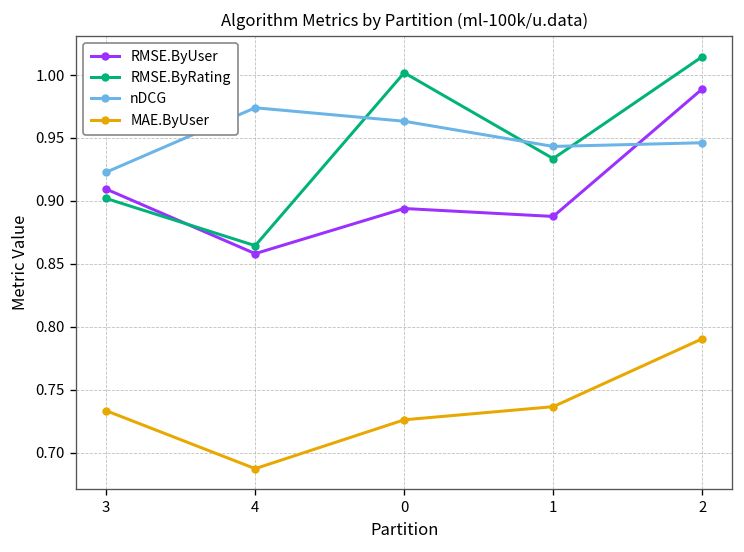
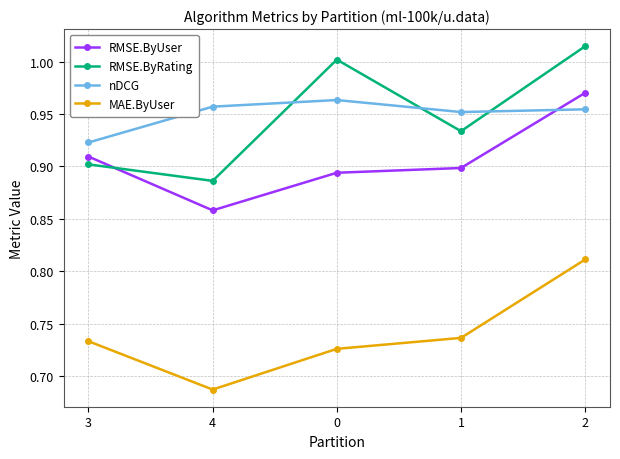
RMSE.ByRating, 4: 0.864 -> 0.886
nDCG, 4: 0.974 -> 0.957
RMSE.ByUser, 1: 0.888 -> 0.898
nDCG, 1: 0.943 -> 0.952
RMSE.ByUser, 2: 0.989 -> 0.970
nDCG, 2: 0.946 -> 0.954
MAE.ByUser, 2: 0.790 -> 0.811
